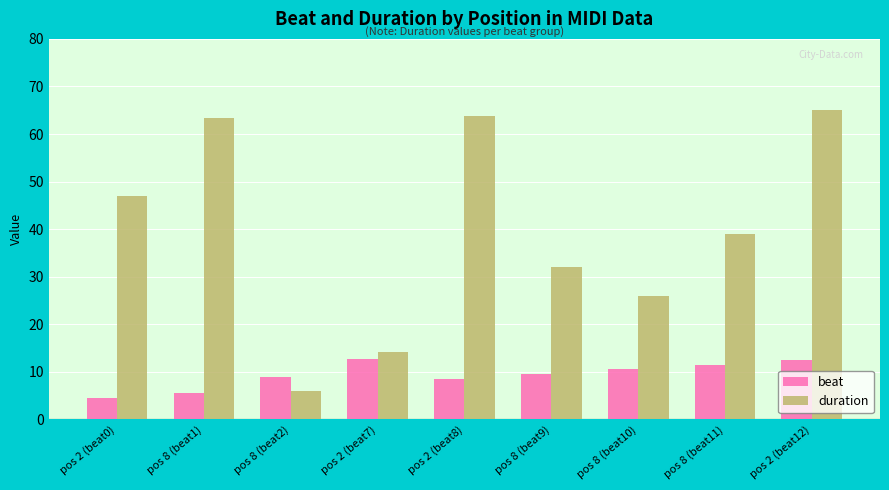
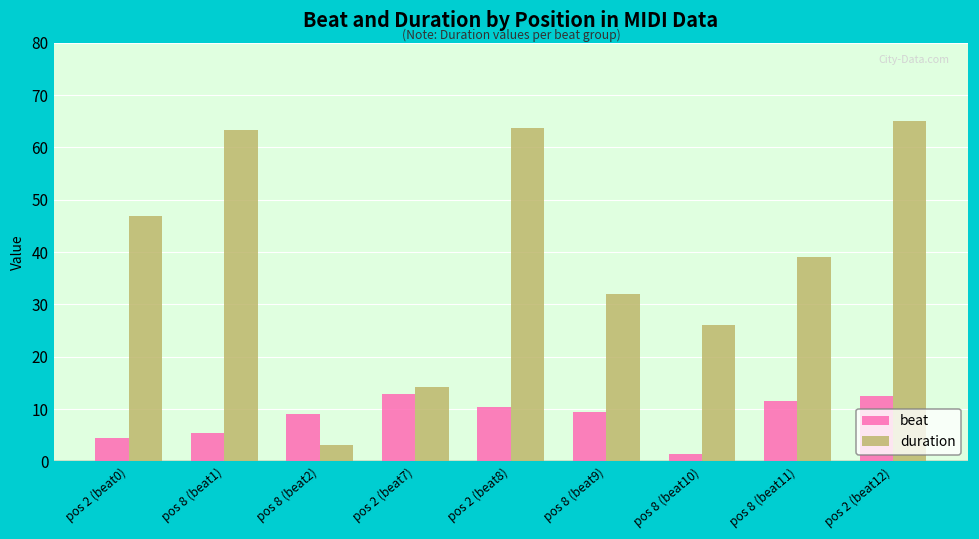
duration, pos 8 (beat2): 6 -> 3
beat, pos 2 (beat8): 9 -> 10
beat, pos 8 (beat10): 11 -> 1
